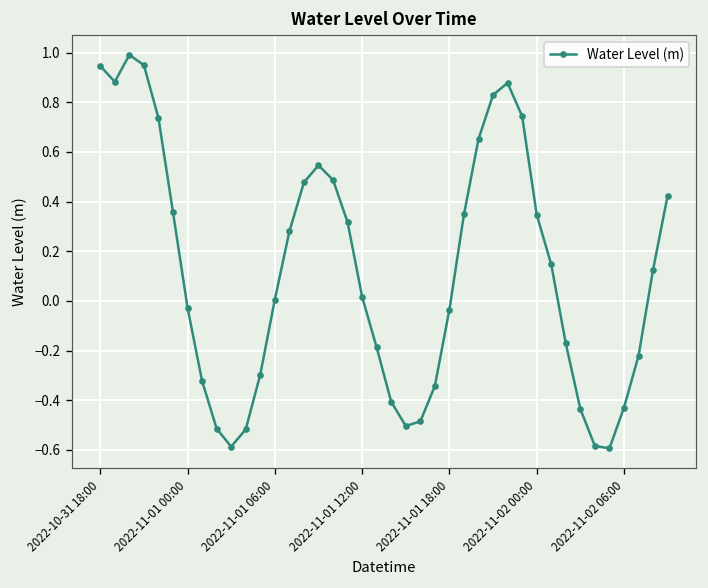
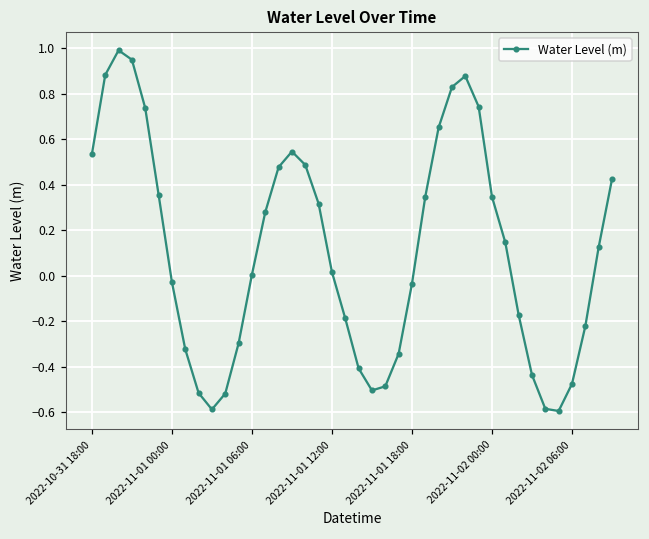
2022-10-31 18:00: 0.95 -> 0.54
2022-11-02 06:00: -0.43 -> -0.47
